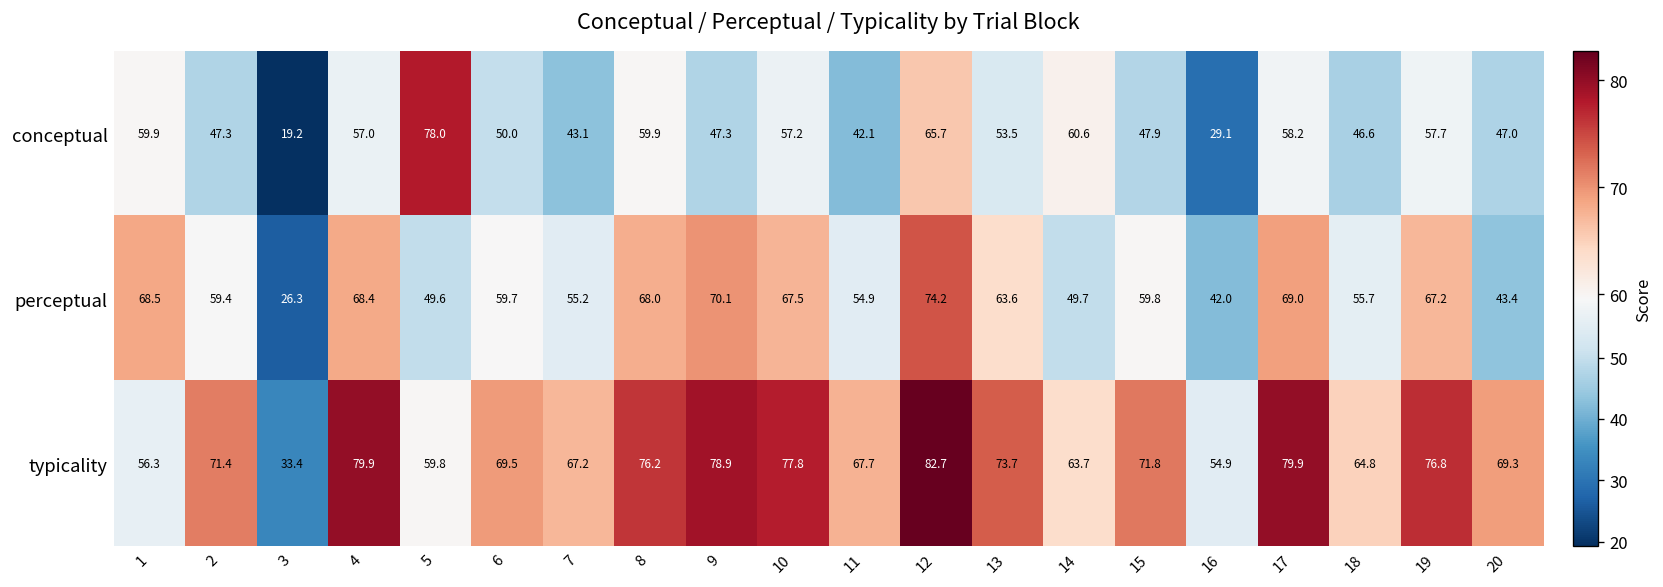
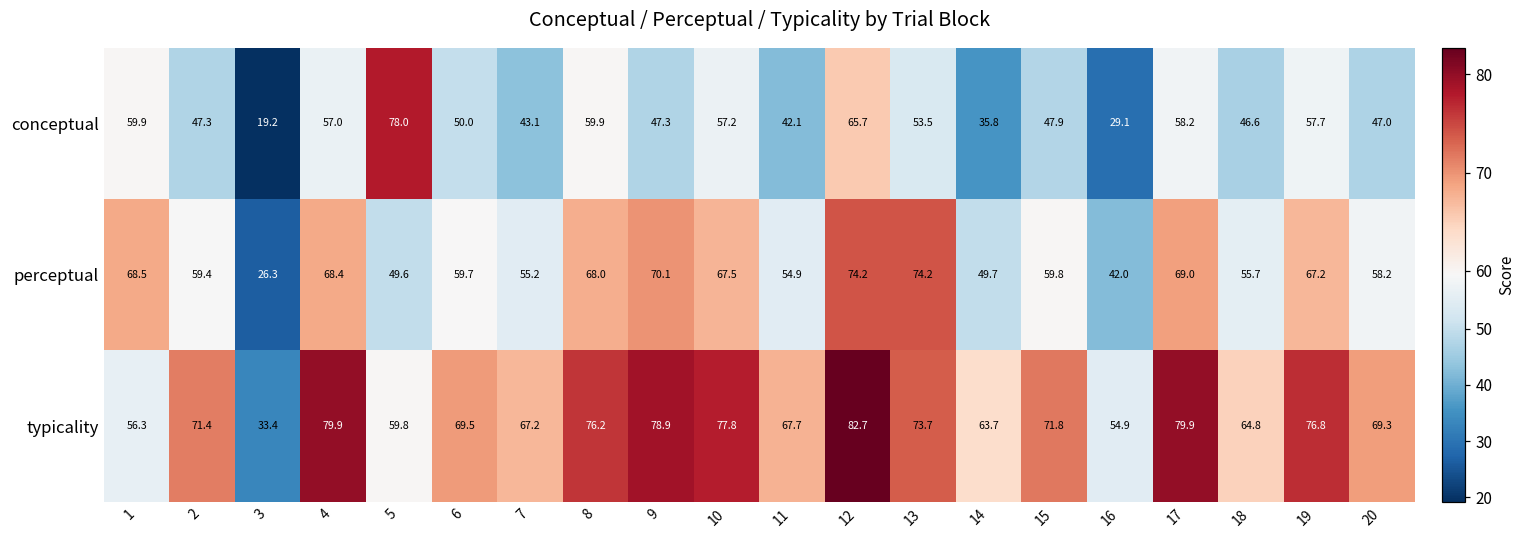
conceptual, 14: 60.6 -> 35.8
perceptual, 13: 63.6 -> 74.2
perceptual, 20: 43.4 -> 58.2
